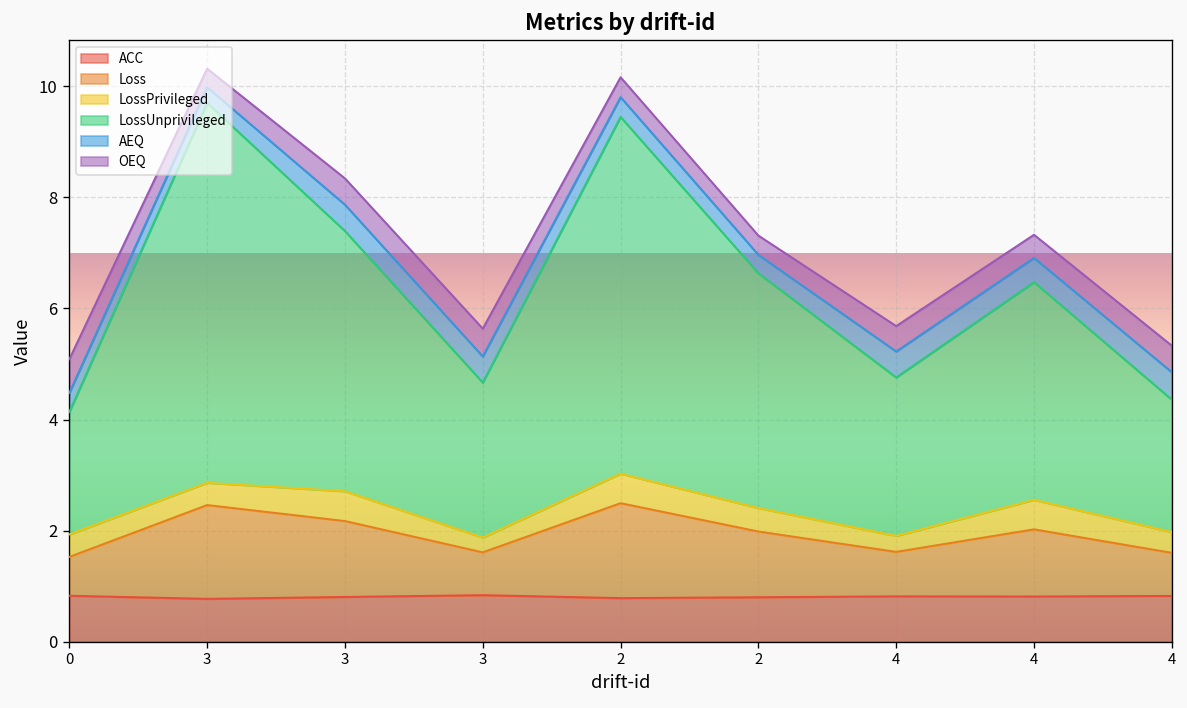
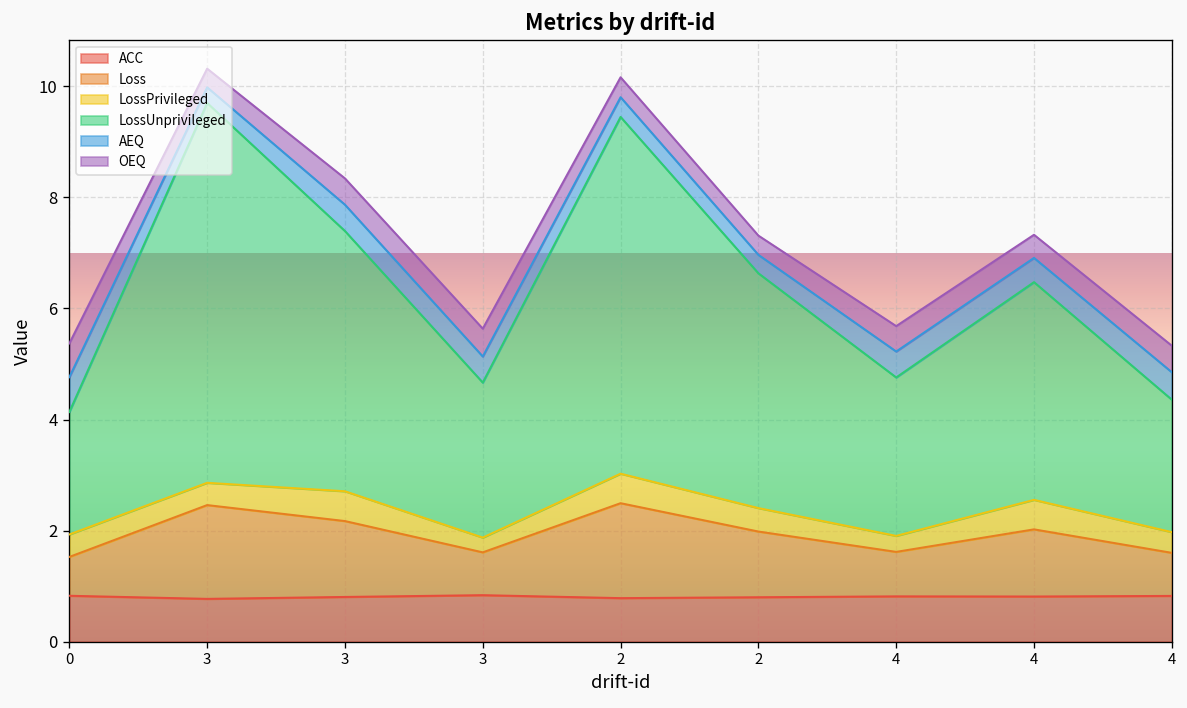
AEQ, 0: 0.3 -> 0.6
